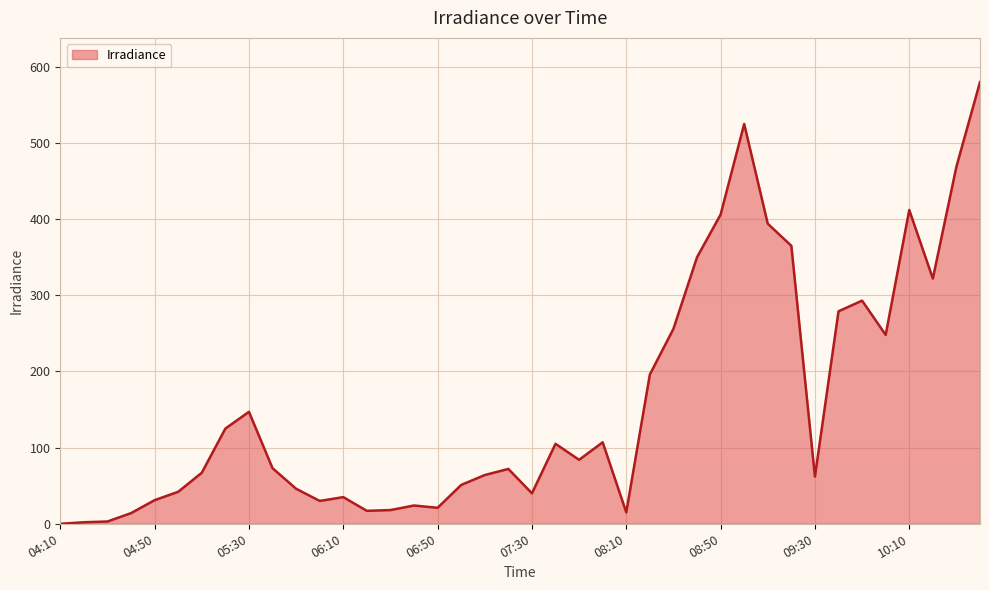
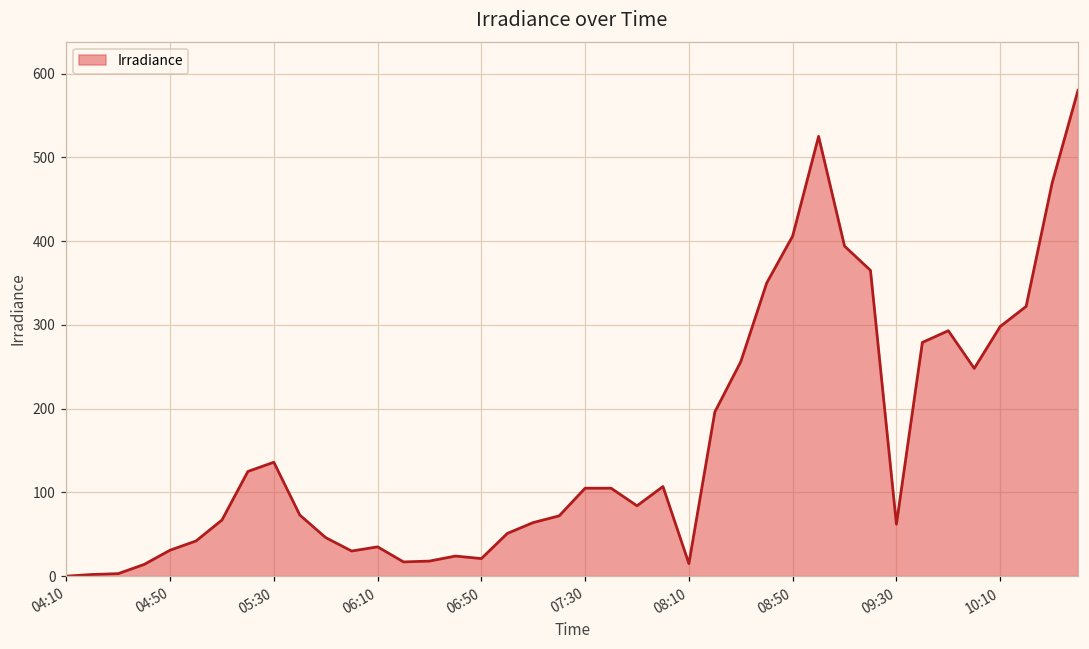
05:30: 150 -> 140
07:30: 40 -> 110
10:10: 410 -> 300
